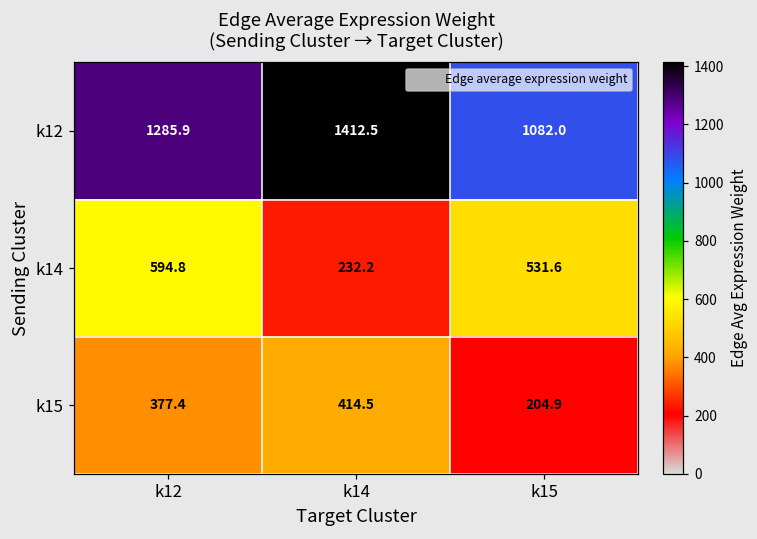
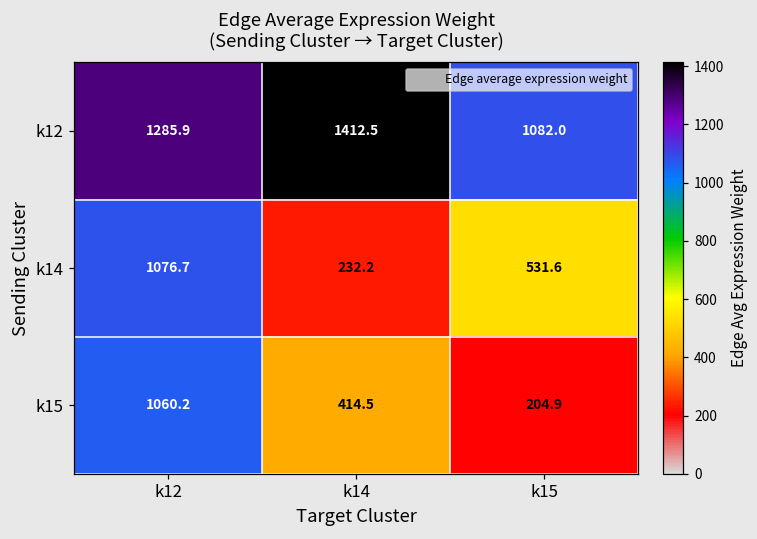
k14, k12: 594.8 -> 1076.7
k15, k12: 377.4 -> 1060.2
